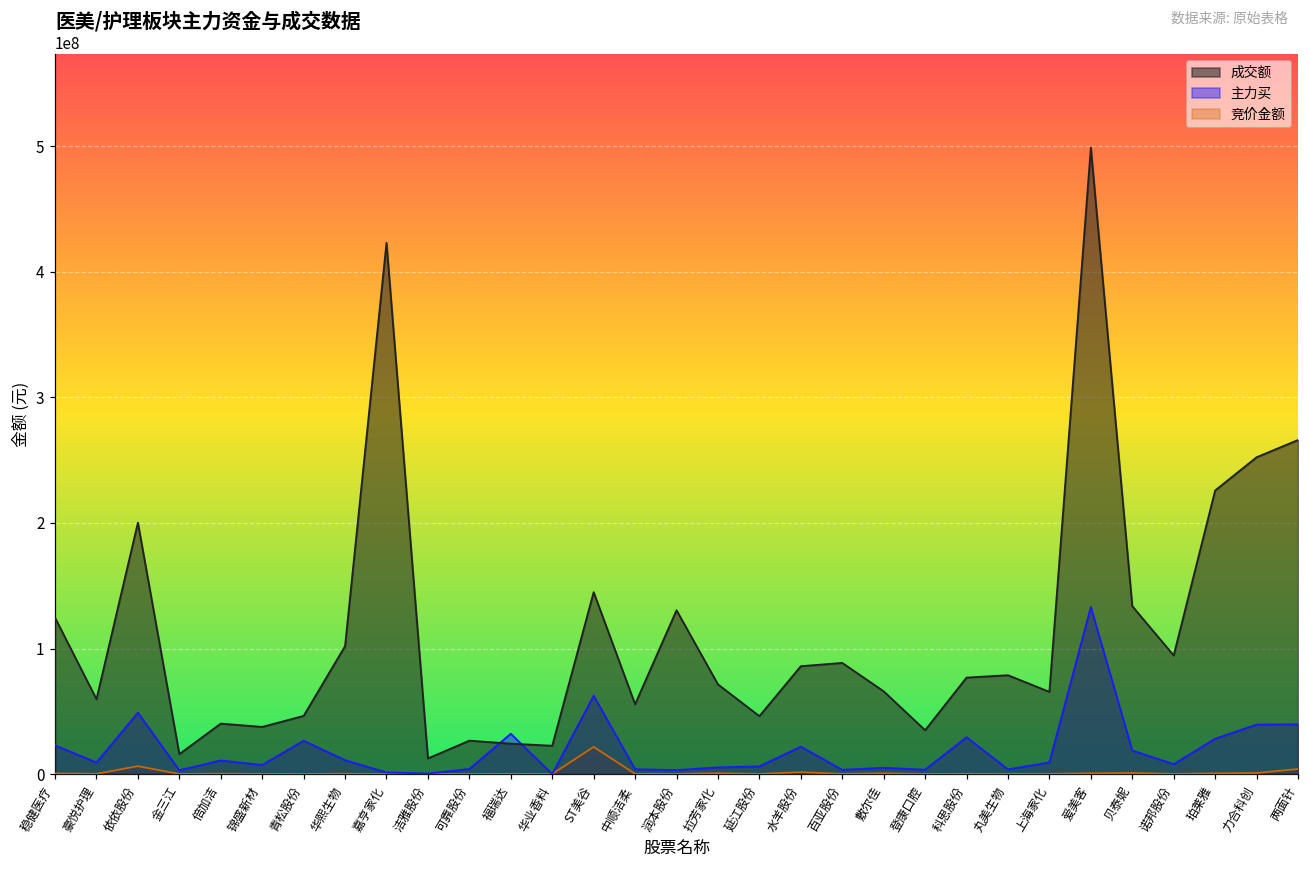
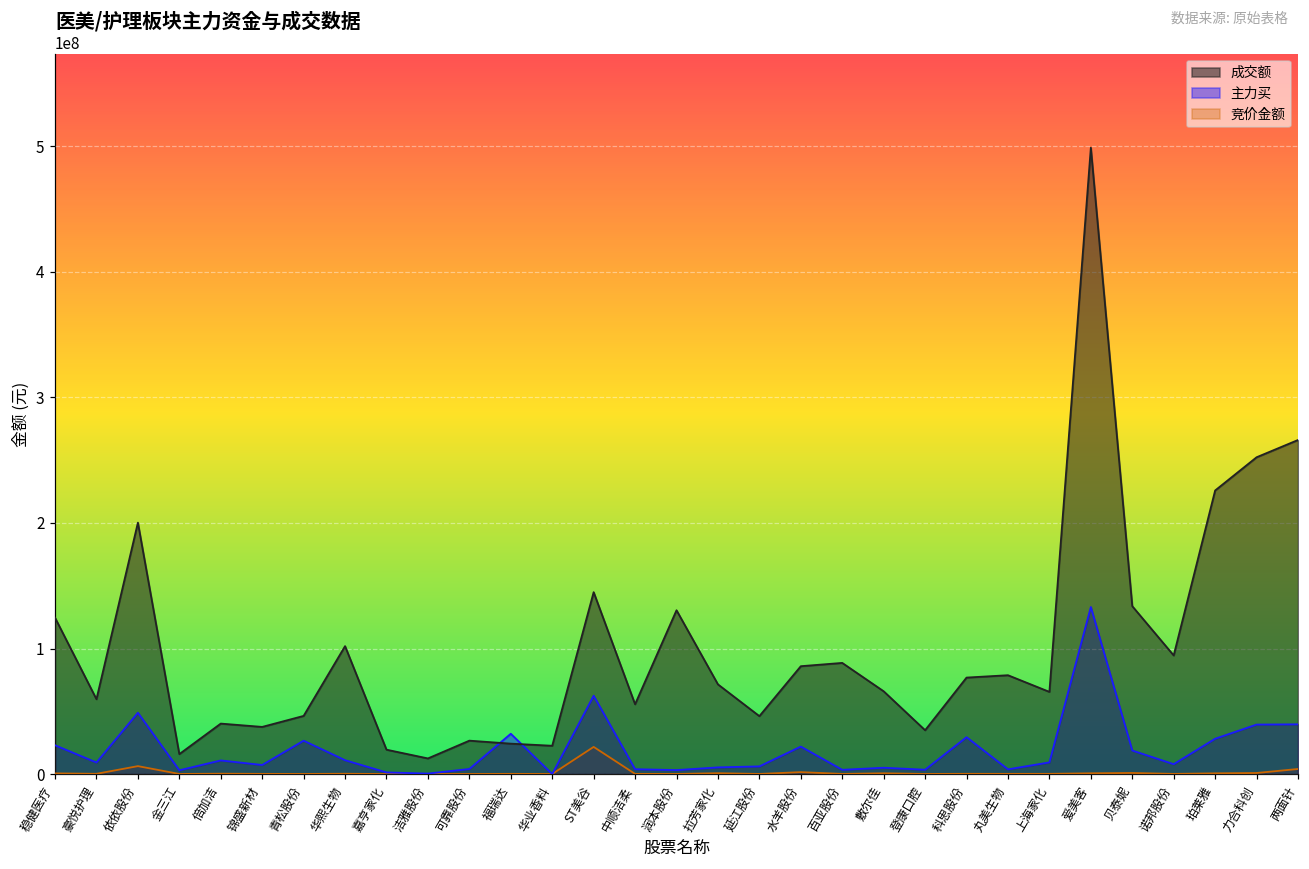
成交额, 嘉亨家化: 423000000 -> 19000000
